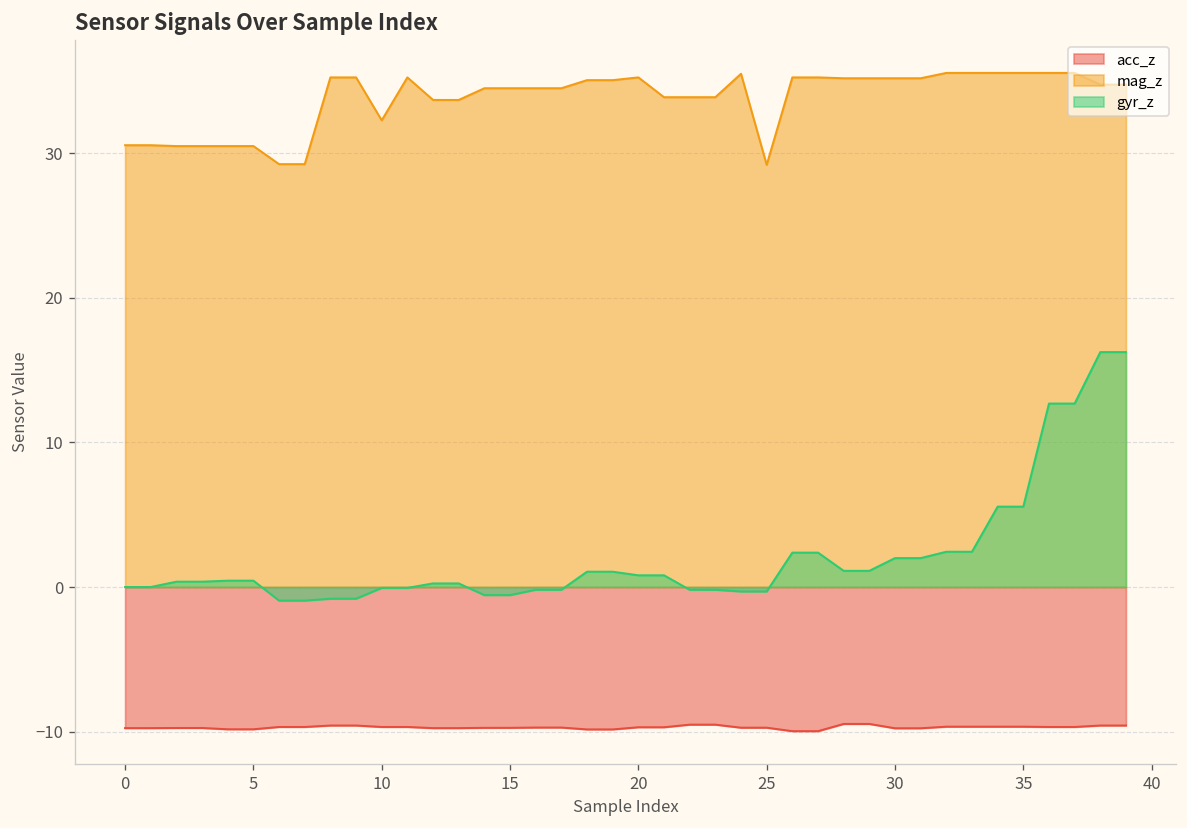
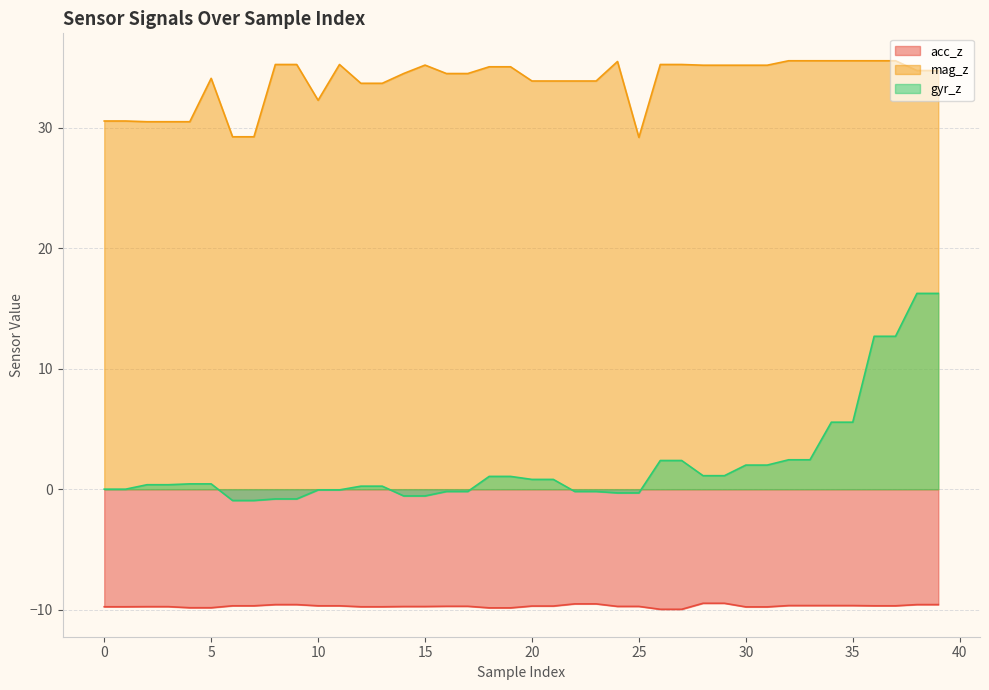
mag_z, 5: 30.5 -> 34.1
mag_z, 15: 34.5 -> 35.2
mag_z, 20: 35.3 -> 33.9
